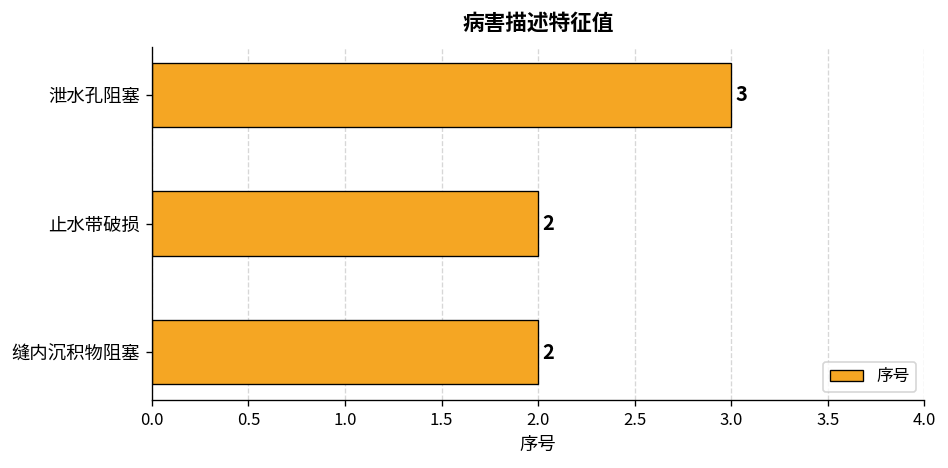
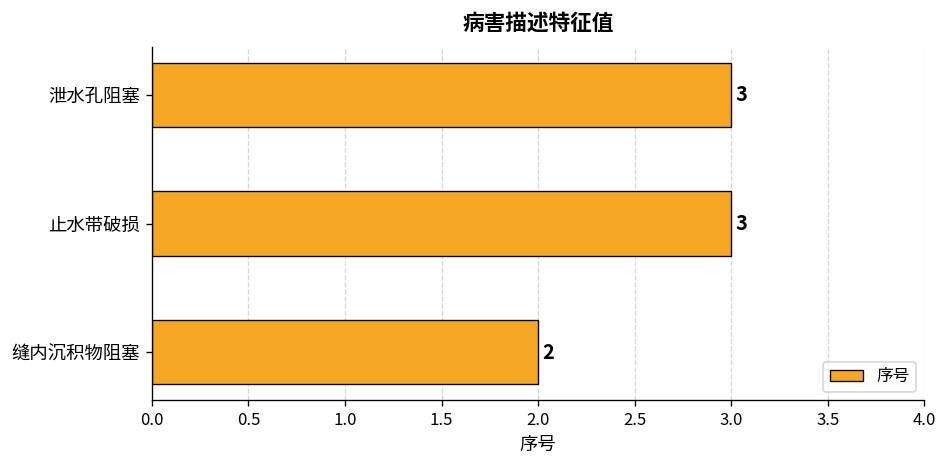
止水带破损: 2 -> 3
